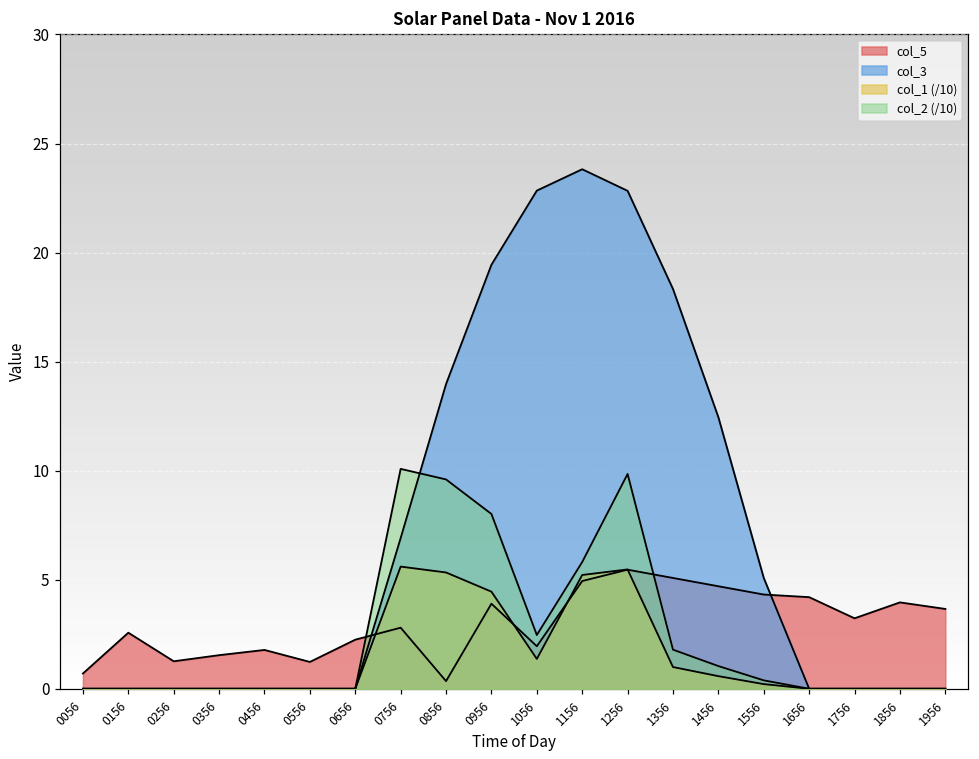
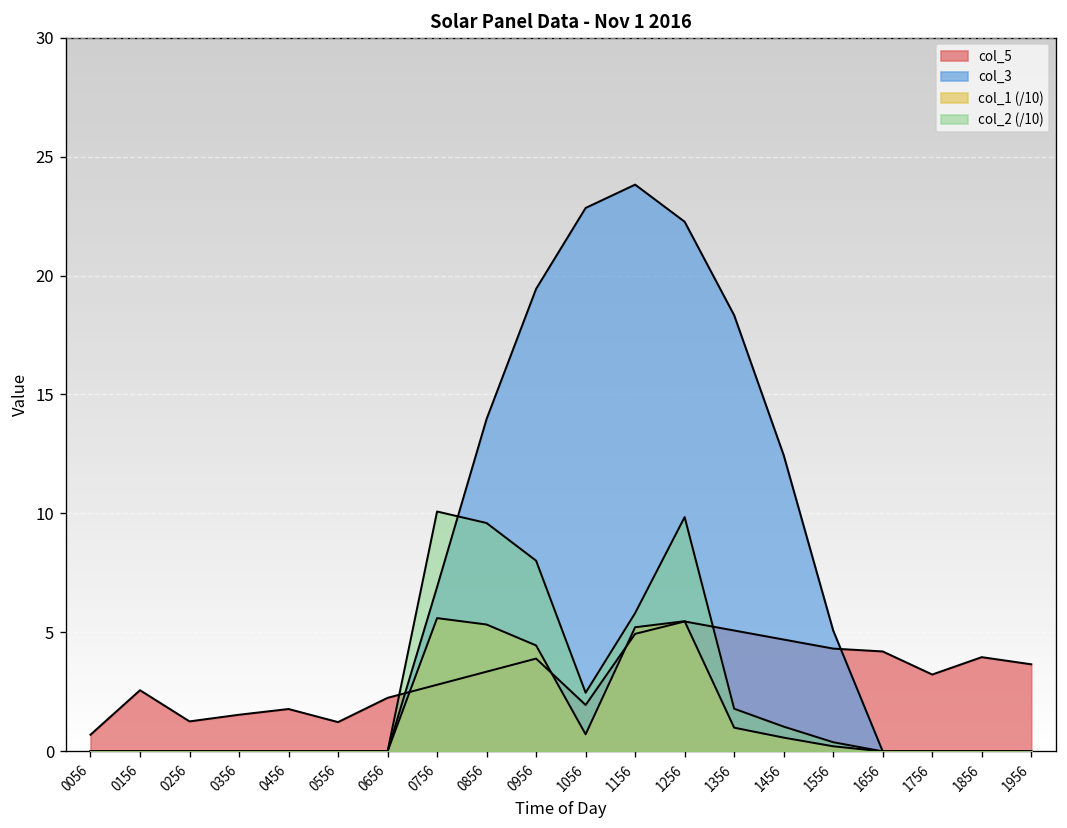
col_5, 0856: 0.4 -> 3.4
col_1 (/10), 1056: 1.4 -> 0.7
col_3, 1256: 22.8 -> 22.3
